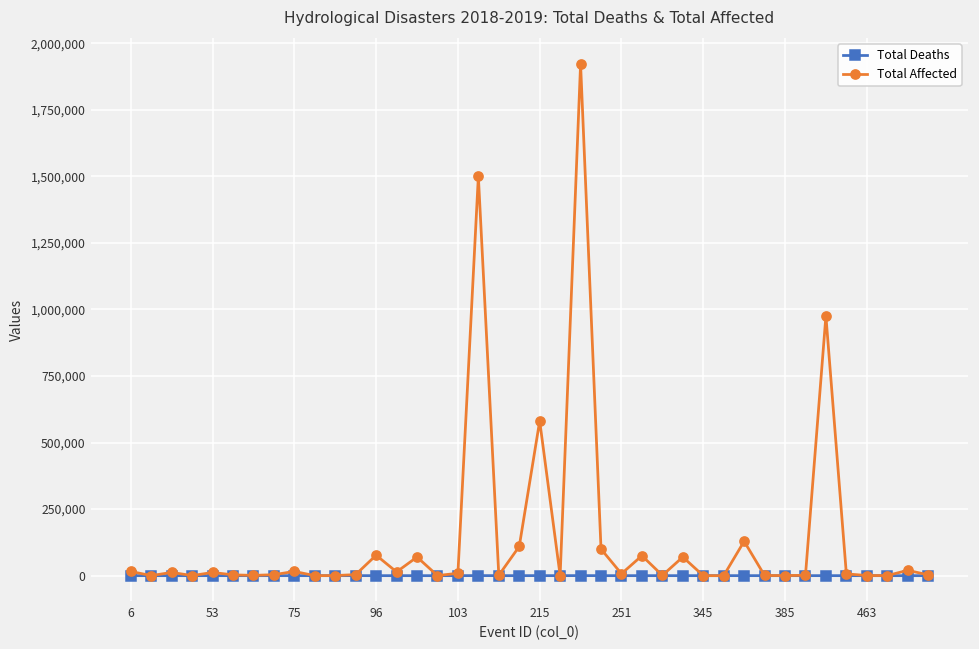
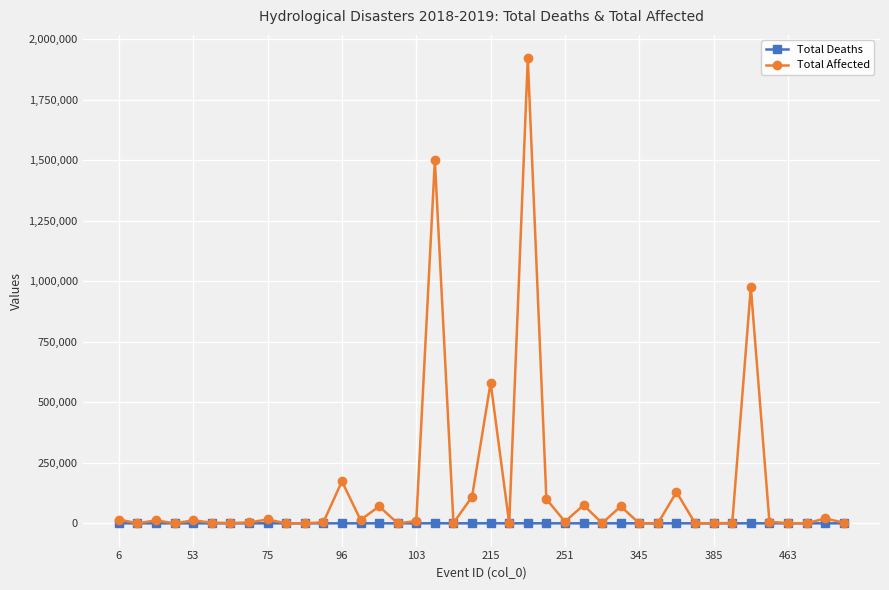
Total Affected, 96: 80,000 -> 170,000
